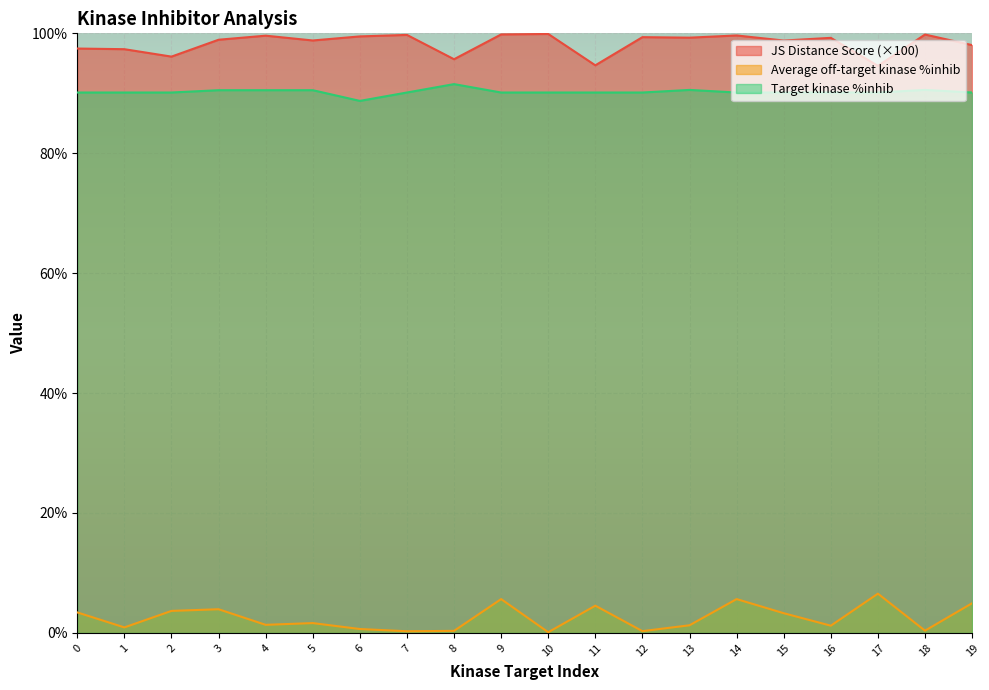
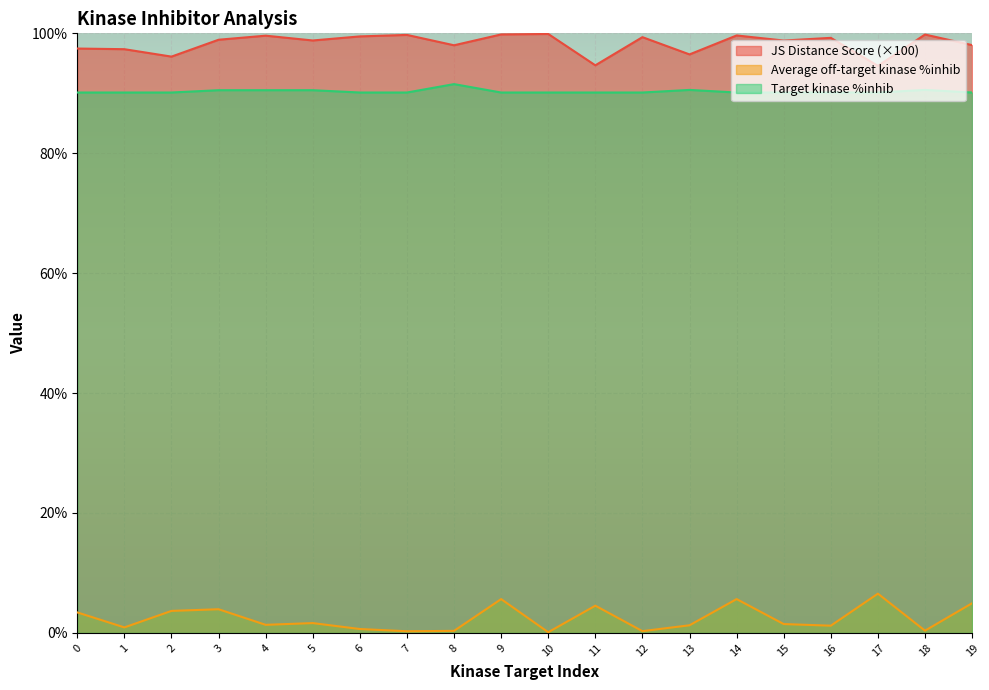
Target kinase %inhib, 6: 89% -> 90%
JS Distance Score (×100), 8: 96% -> 98%
JS Distance Score (×100), 13: 99% -> 96%
Average off-target kinase %inhib, 15: 3% -> 1%
